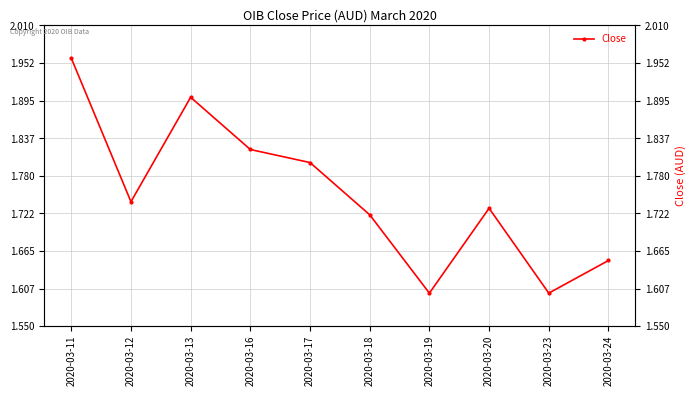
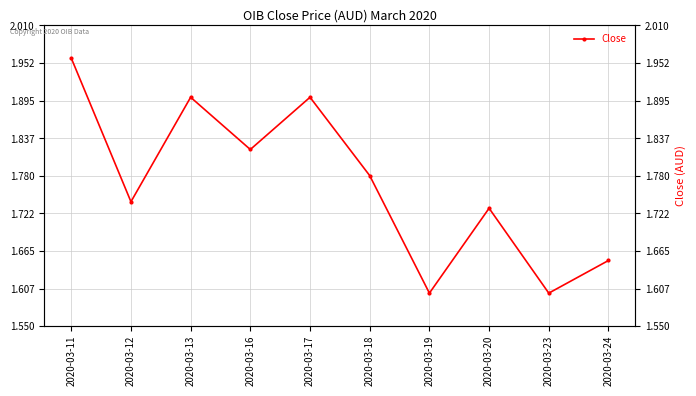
2020-03-17: 1.8 -> 1.9
2020-03-18: 1.72 -> 1.78
